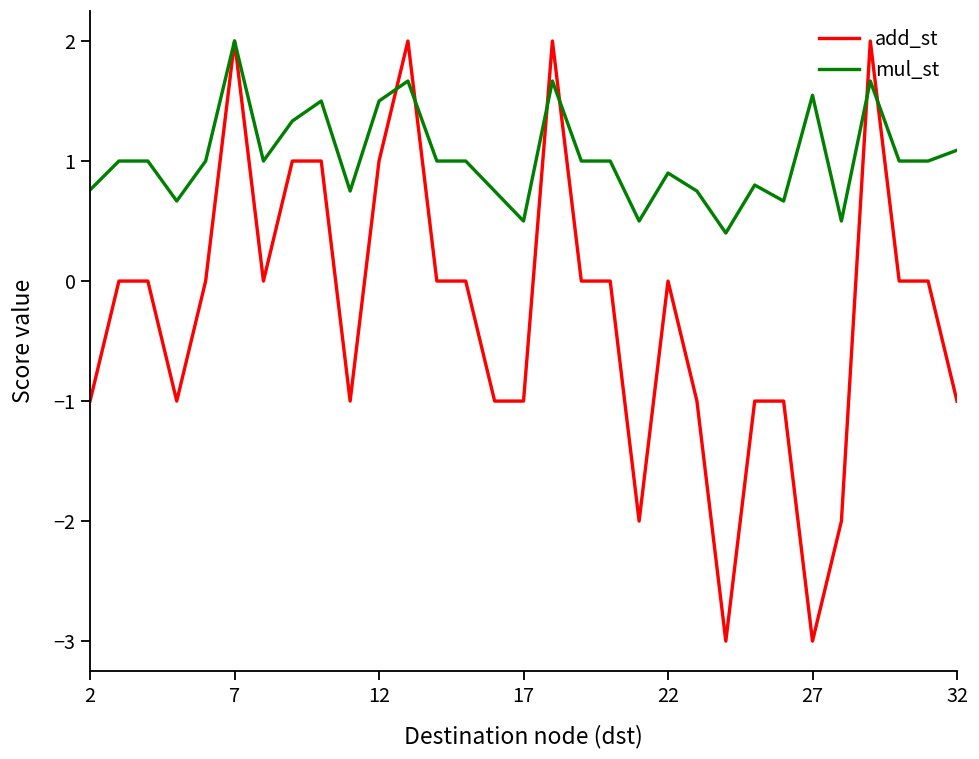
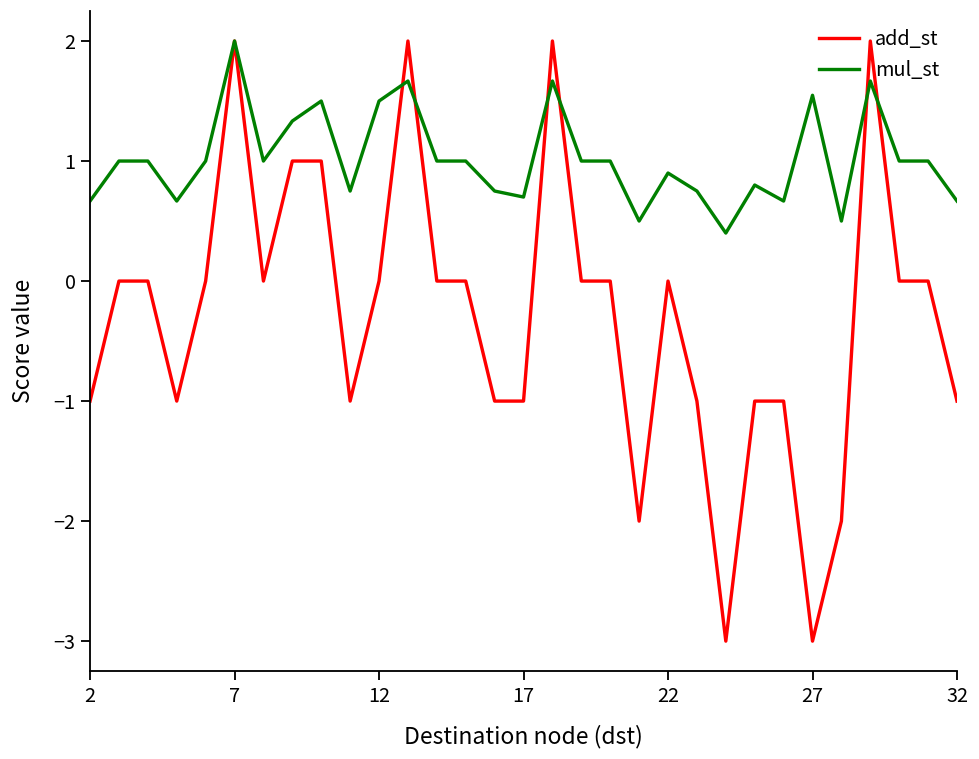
mul_st, 2: 0.76 -> 0.67
add_st, 12: 1 -> 0
mul_st, 17: 0.5 -> 0.7
mul_st, 32: 1.09 -> 0.67
